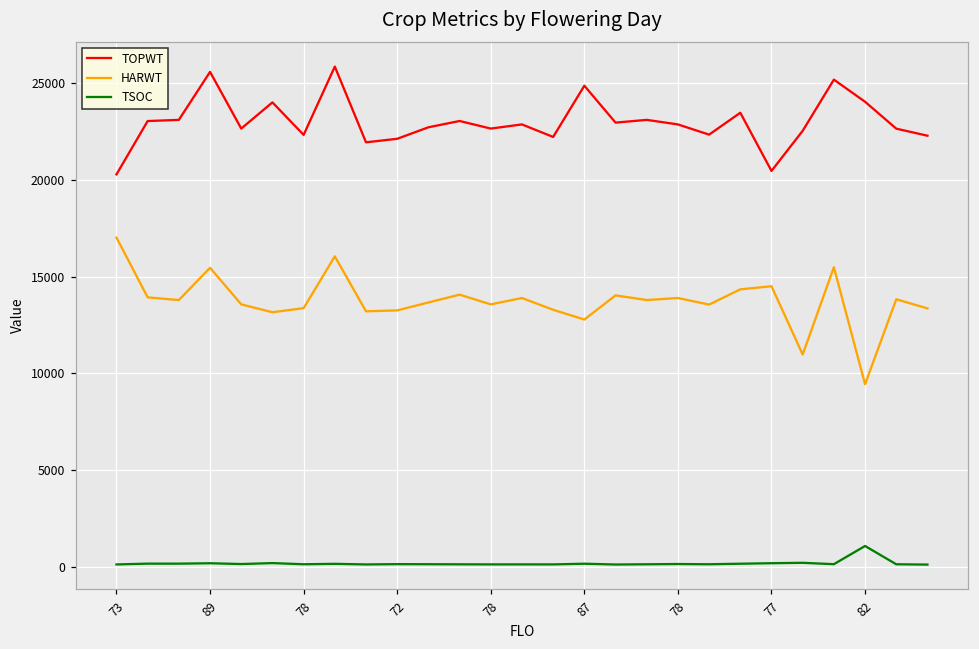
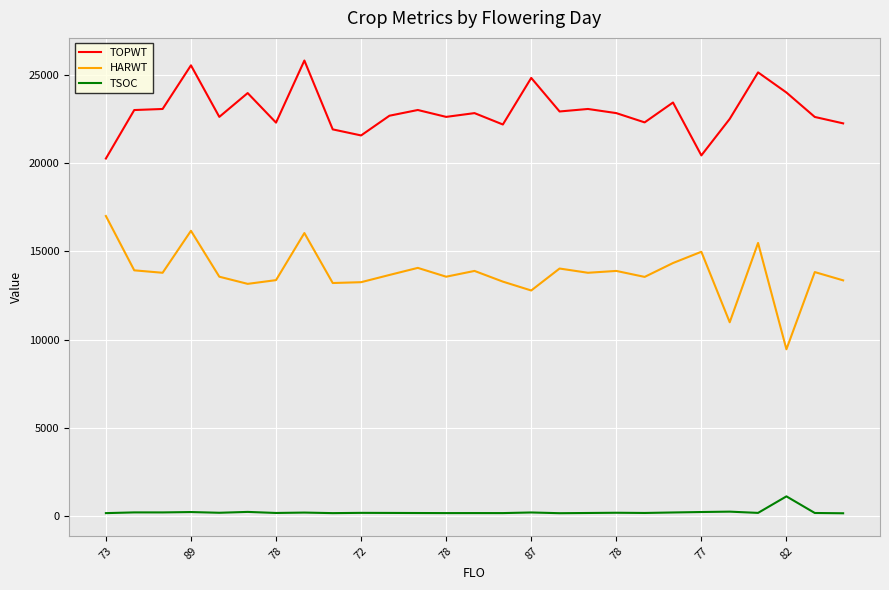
HARWT, 89: 15500 -> 16200
TOPWT, 72: 22100 -> 21600
HARWT, 77: 14500 -> 15000
